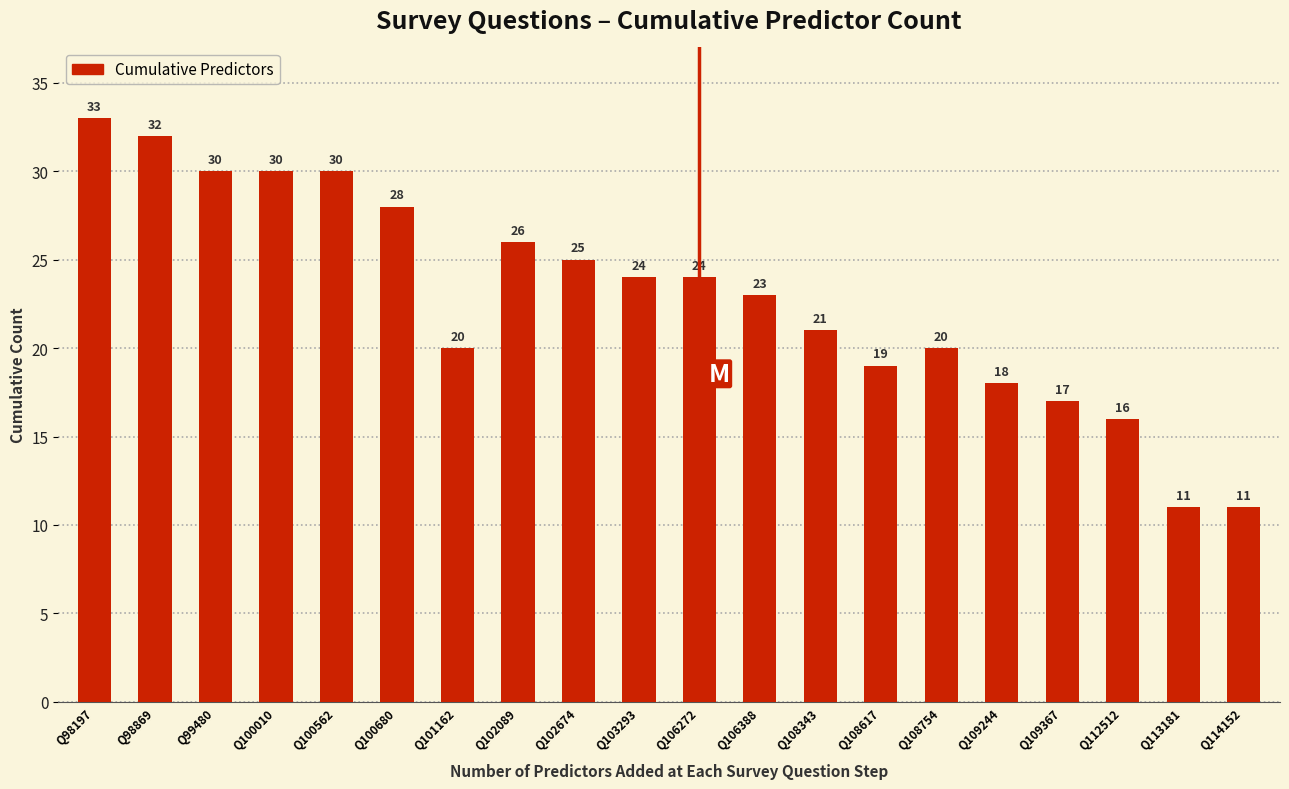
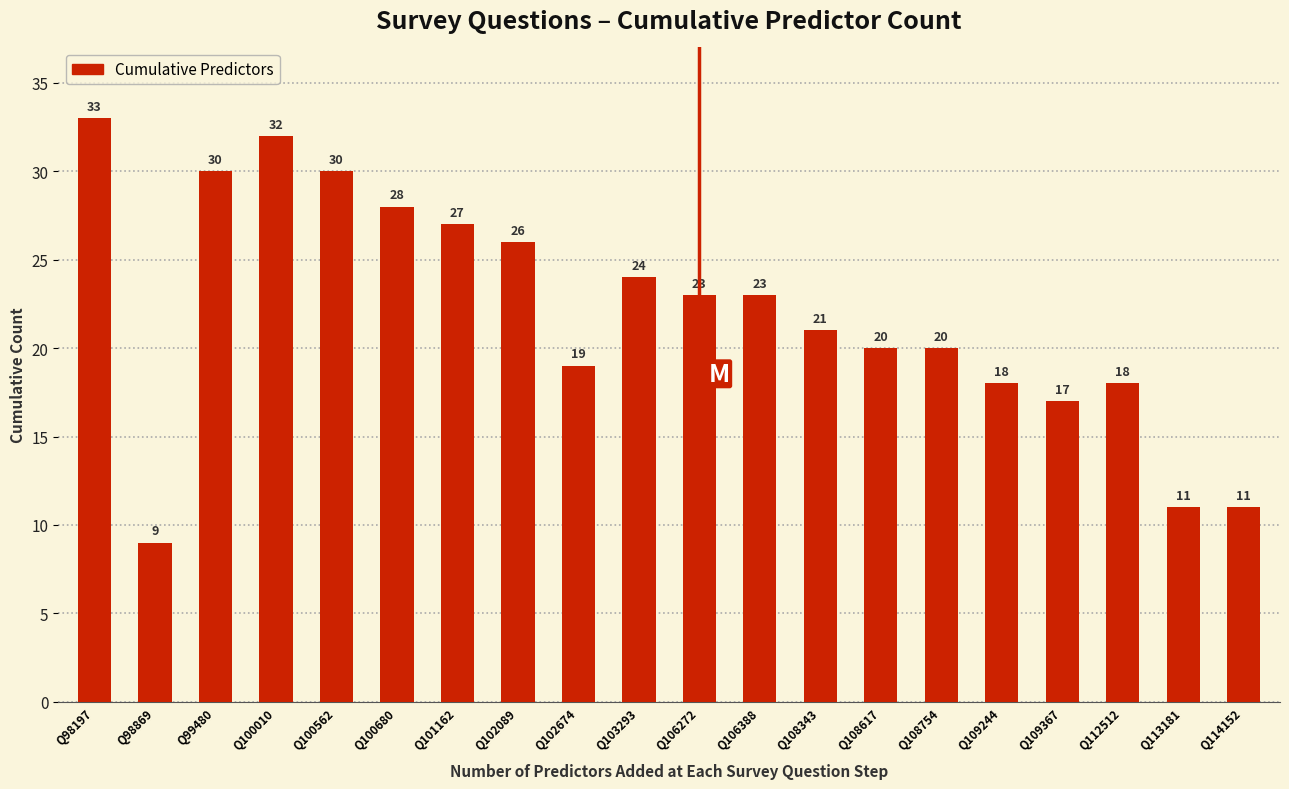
Q98869: 32 -> 9
Q100010: 30 -> 32
Q101162: 20 -> 27
Q102674: 25 -> 19
Q106272: 24 -> 23
Q108617: 19 -> 20
Q112512: 16 -> 18
